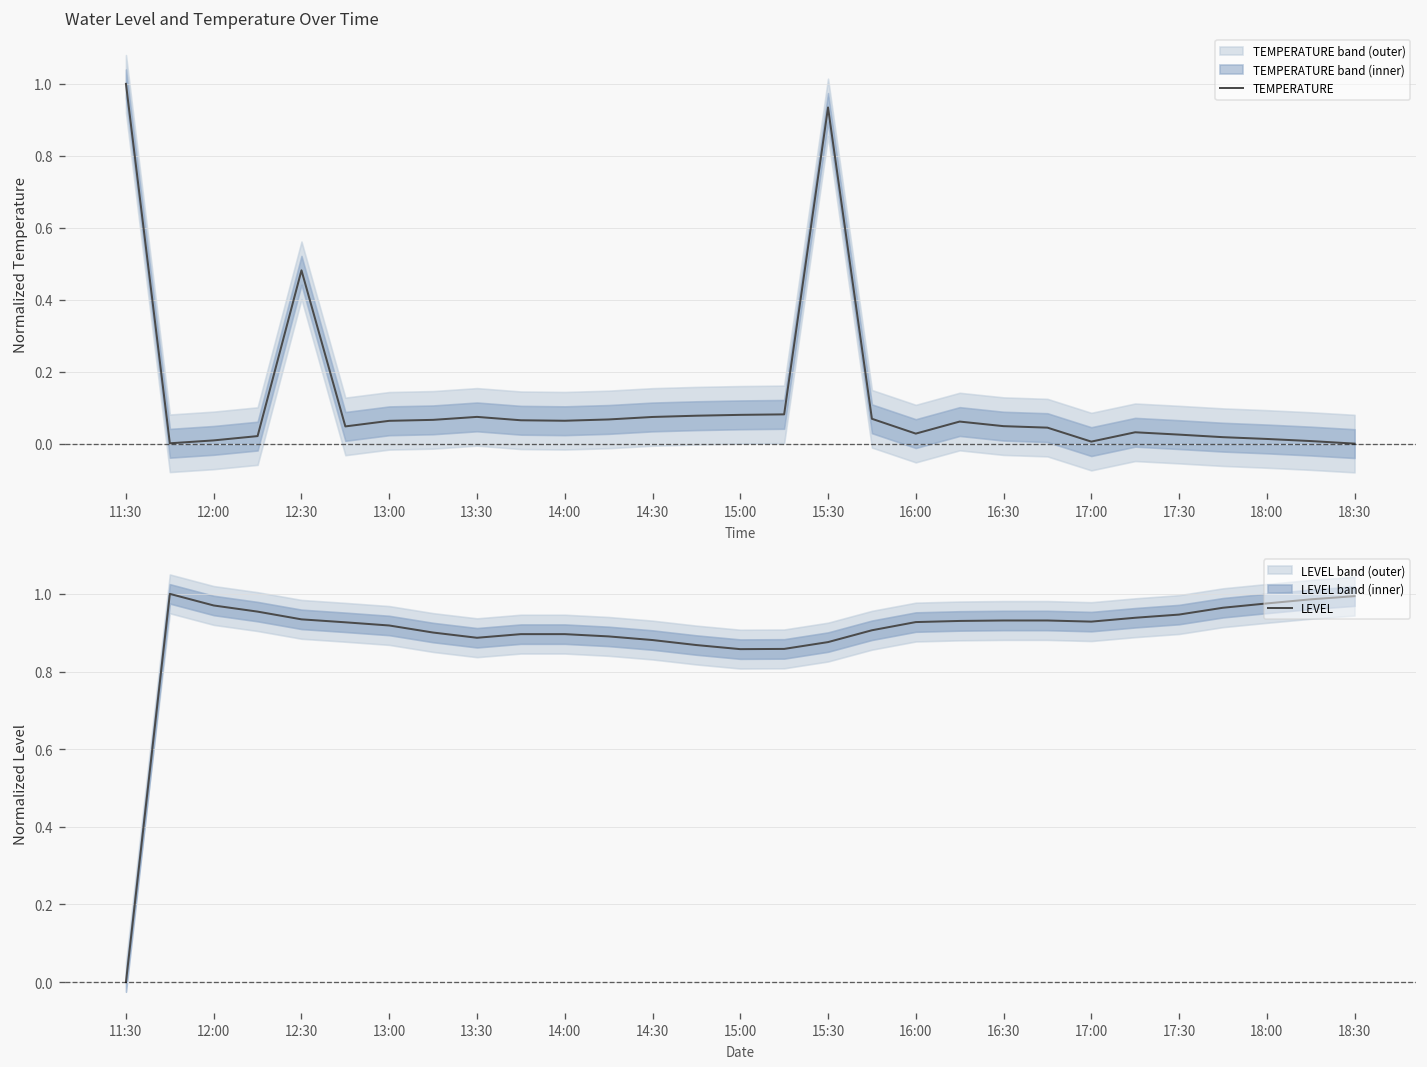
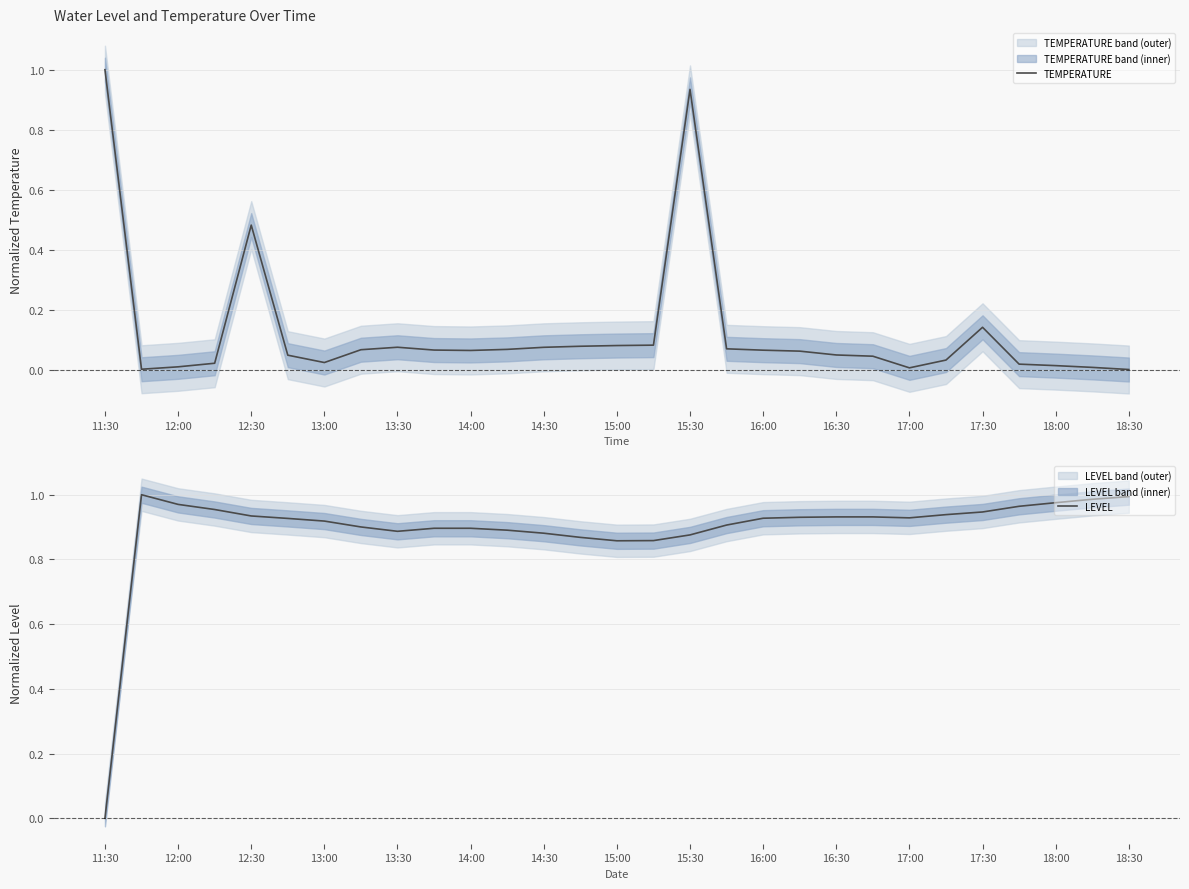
Water Level and Temperature Over Time, TEMPERATURE, 13:00: 0.06 -> 0.02
Water Level and Temperature Over Time, TEMPERATURE, 16:00: 0.03 -> 0.06
Water Level and Temperature Over Time, TEMPERATURE, 17:30: 0.03 -> 0.14
